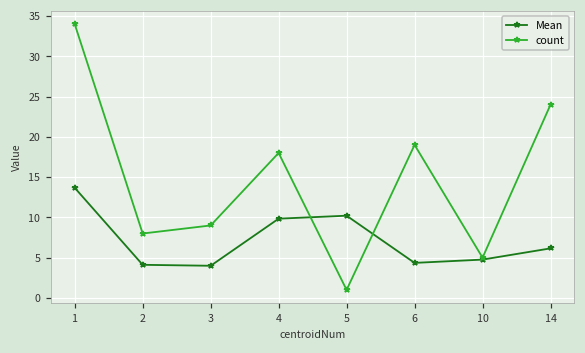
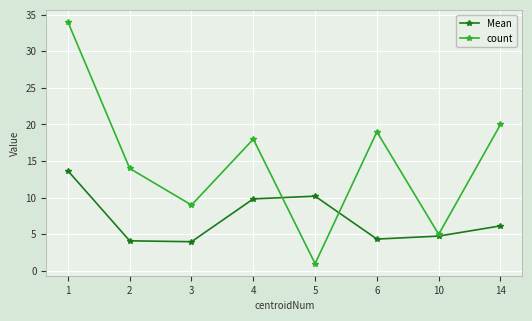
count, 2: 8 -> 14
count, 14: 24 -> 20
